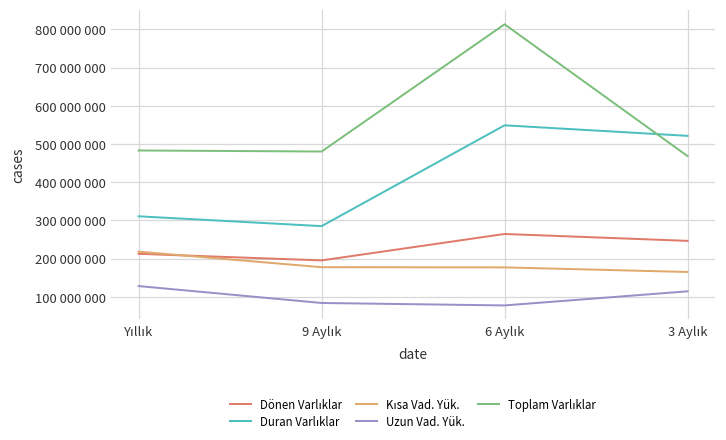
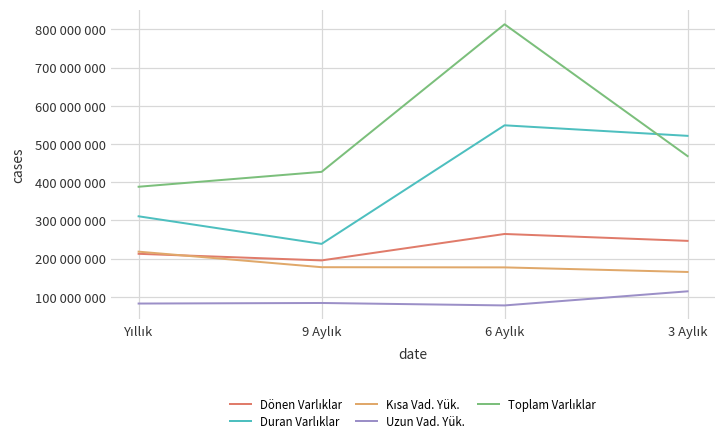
Uzun Vad. Yük., Yıllık: 130000000 -> 80000000
Toplam Varlıklar, Yıllık: 480000000 -> 390000000
Duran Varlıklar, 9 Aylık: 290000000 -> 240000000
Toplam Varlıklar, 9 Aylık: 480000000 -> 430000000
